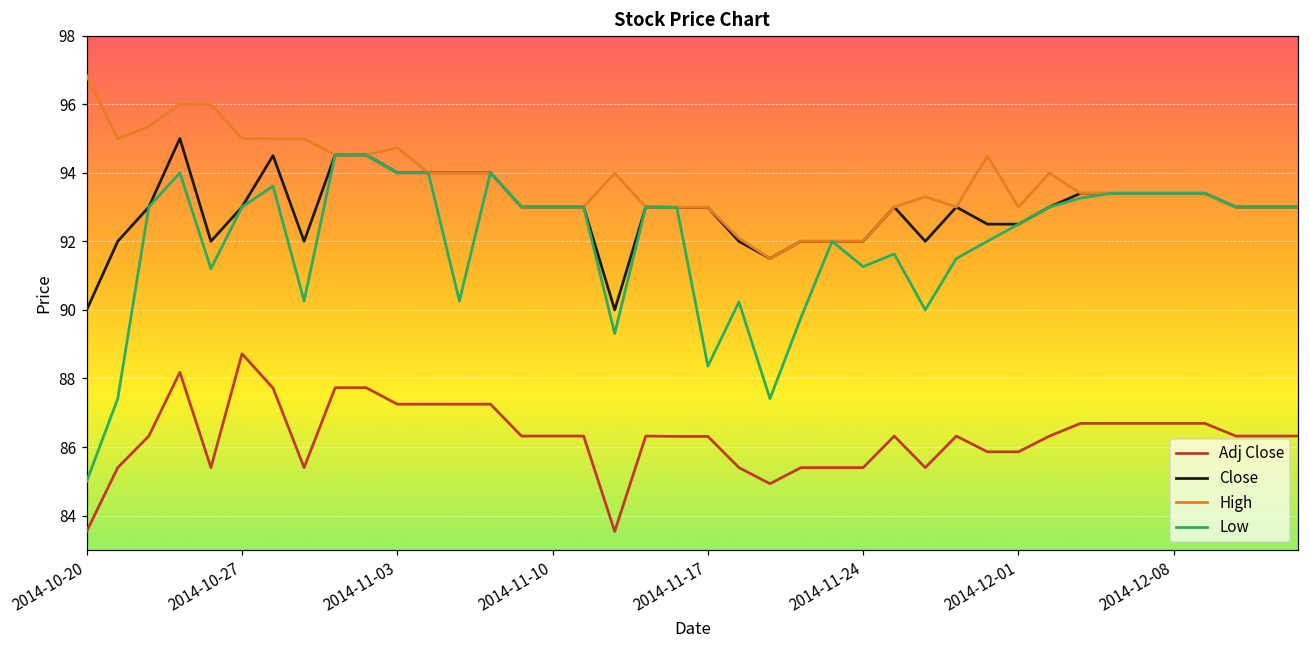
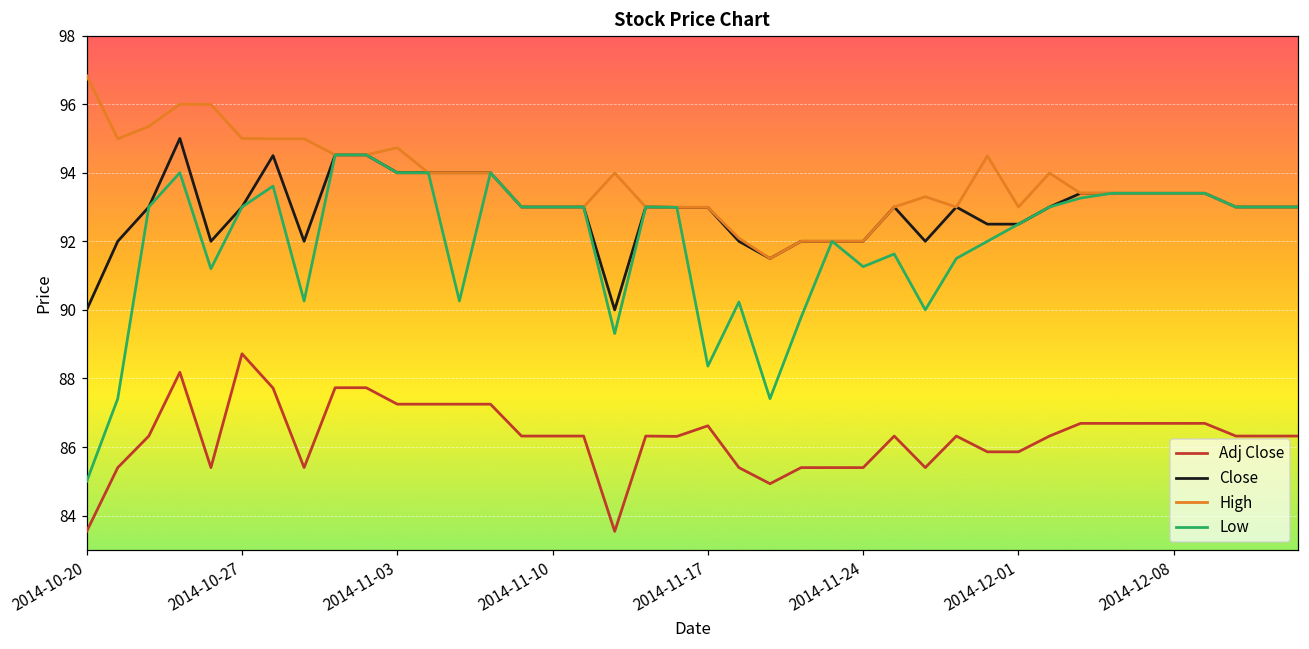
Adj Close, 2014-11-17: 86.3 -> 86.6
